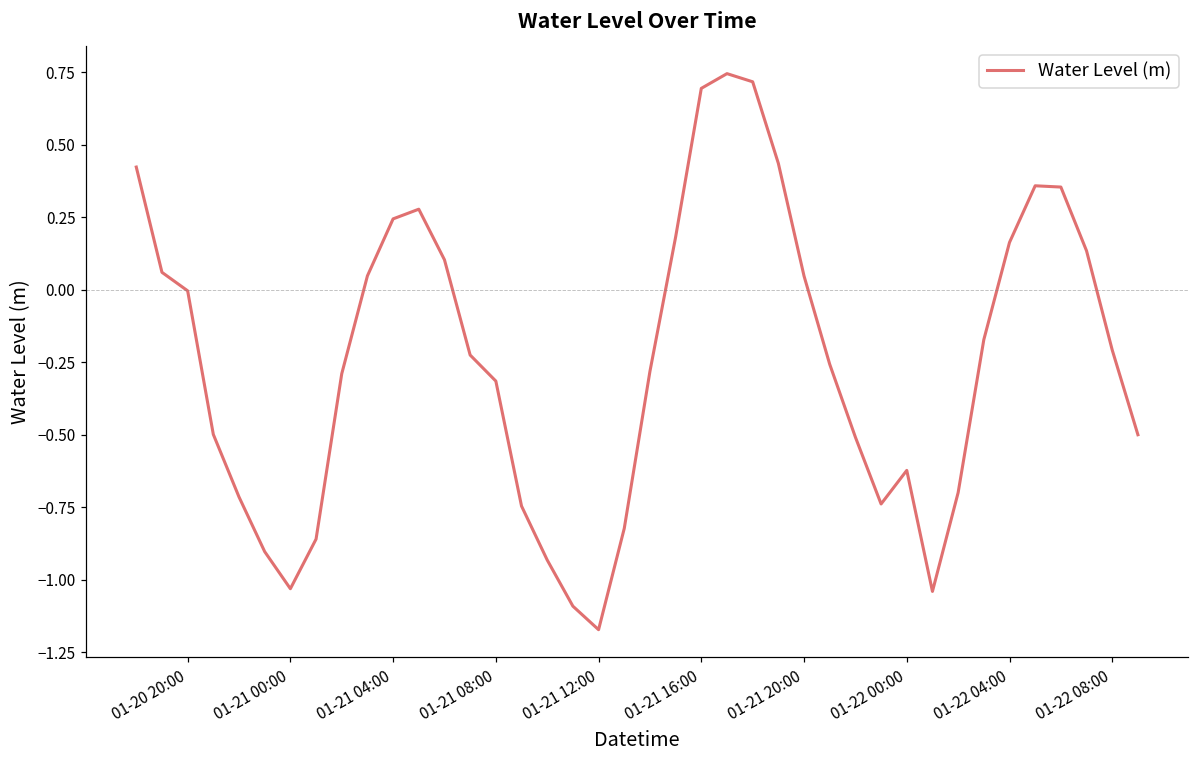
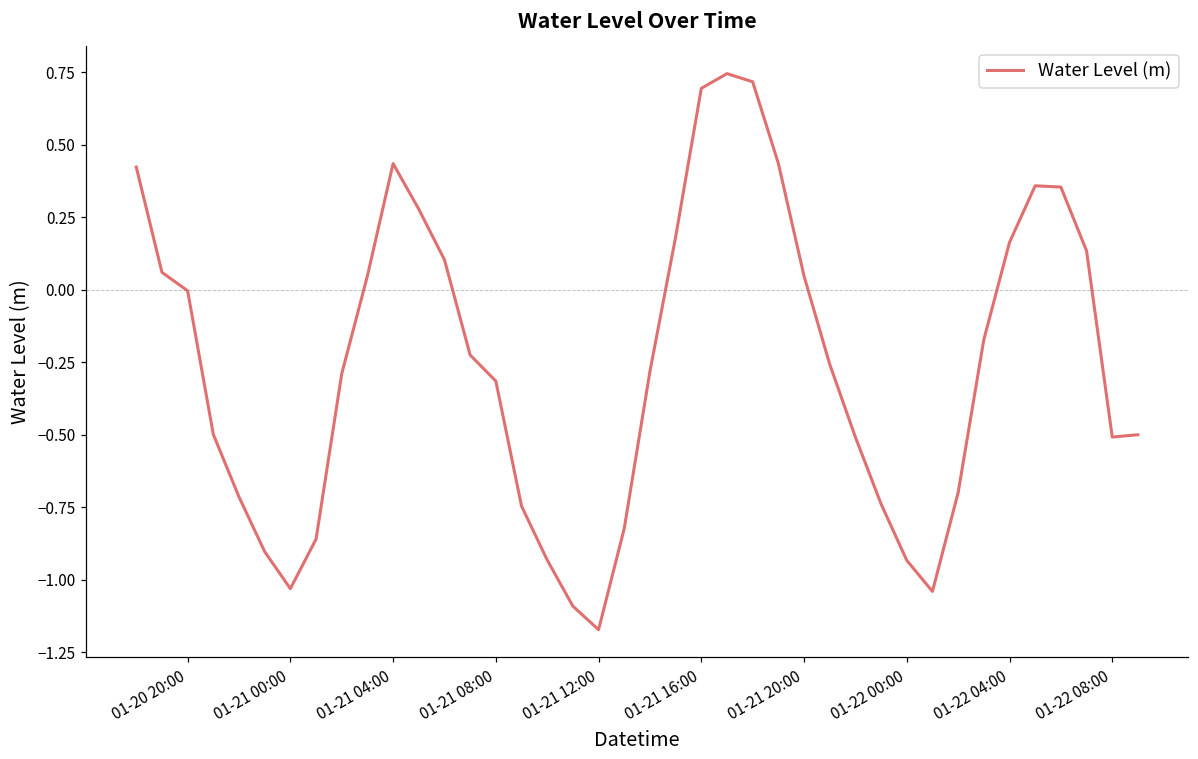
01-21 04:00: 0.24 -> 0.43
01-22 00:00: -0.62 -> -0.93
01-22 08:00: -0.21 -> -0.51
